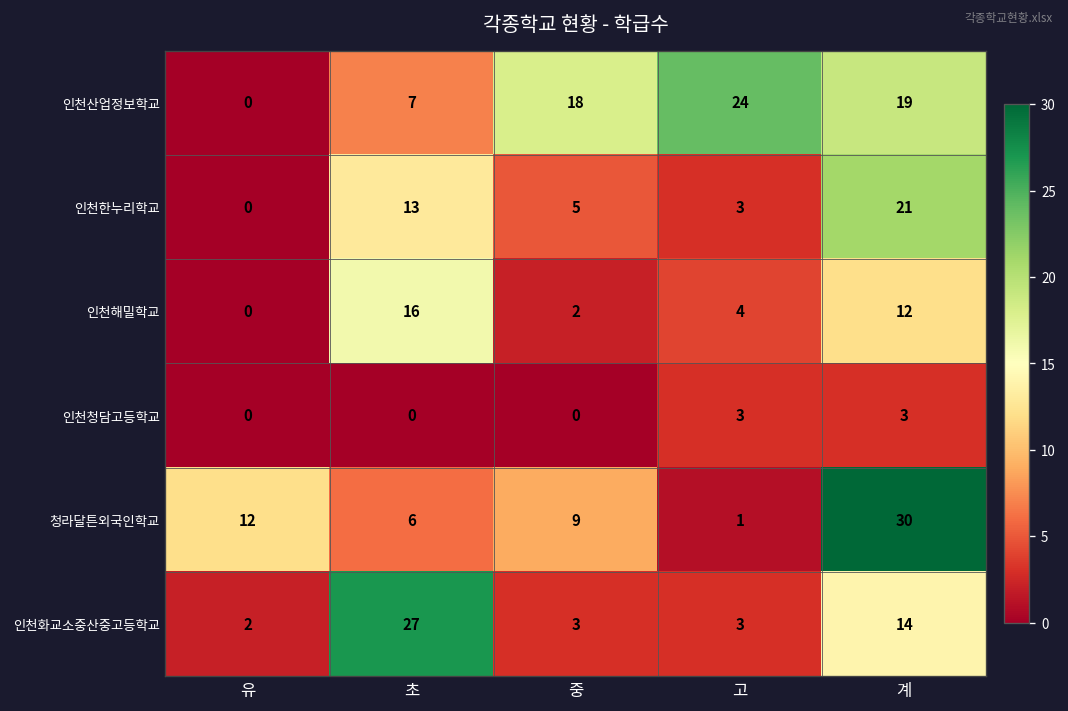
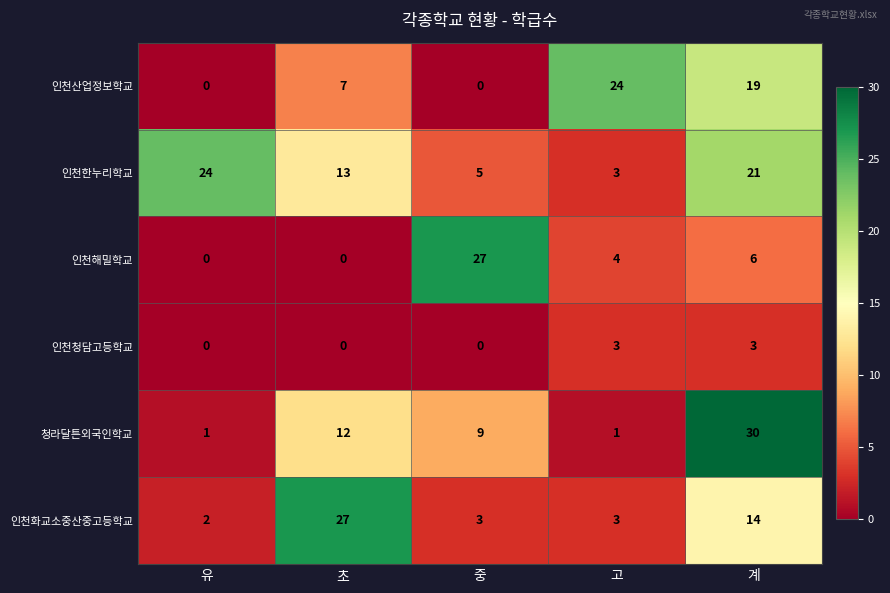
인천산업정보학교, 중: 18 -> 0
인천한누리학교, 유: 0 -> 24
인천해밀학교, 초: 16 -> 0
인천해밀학교, 중: 2 -> 27
인천해밀학교, 계: 12 -> 6
청라달튼외국인학교, 유: 12 -> 1
청라달튼외국인학교, 초: 6 -> 12
